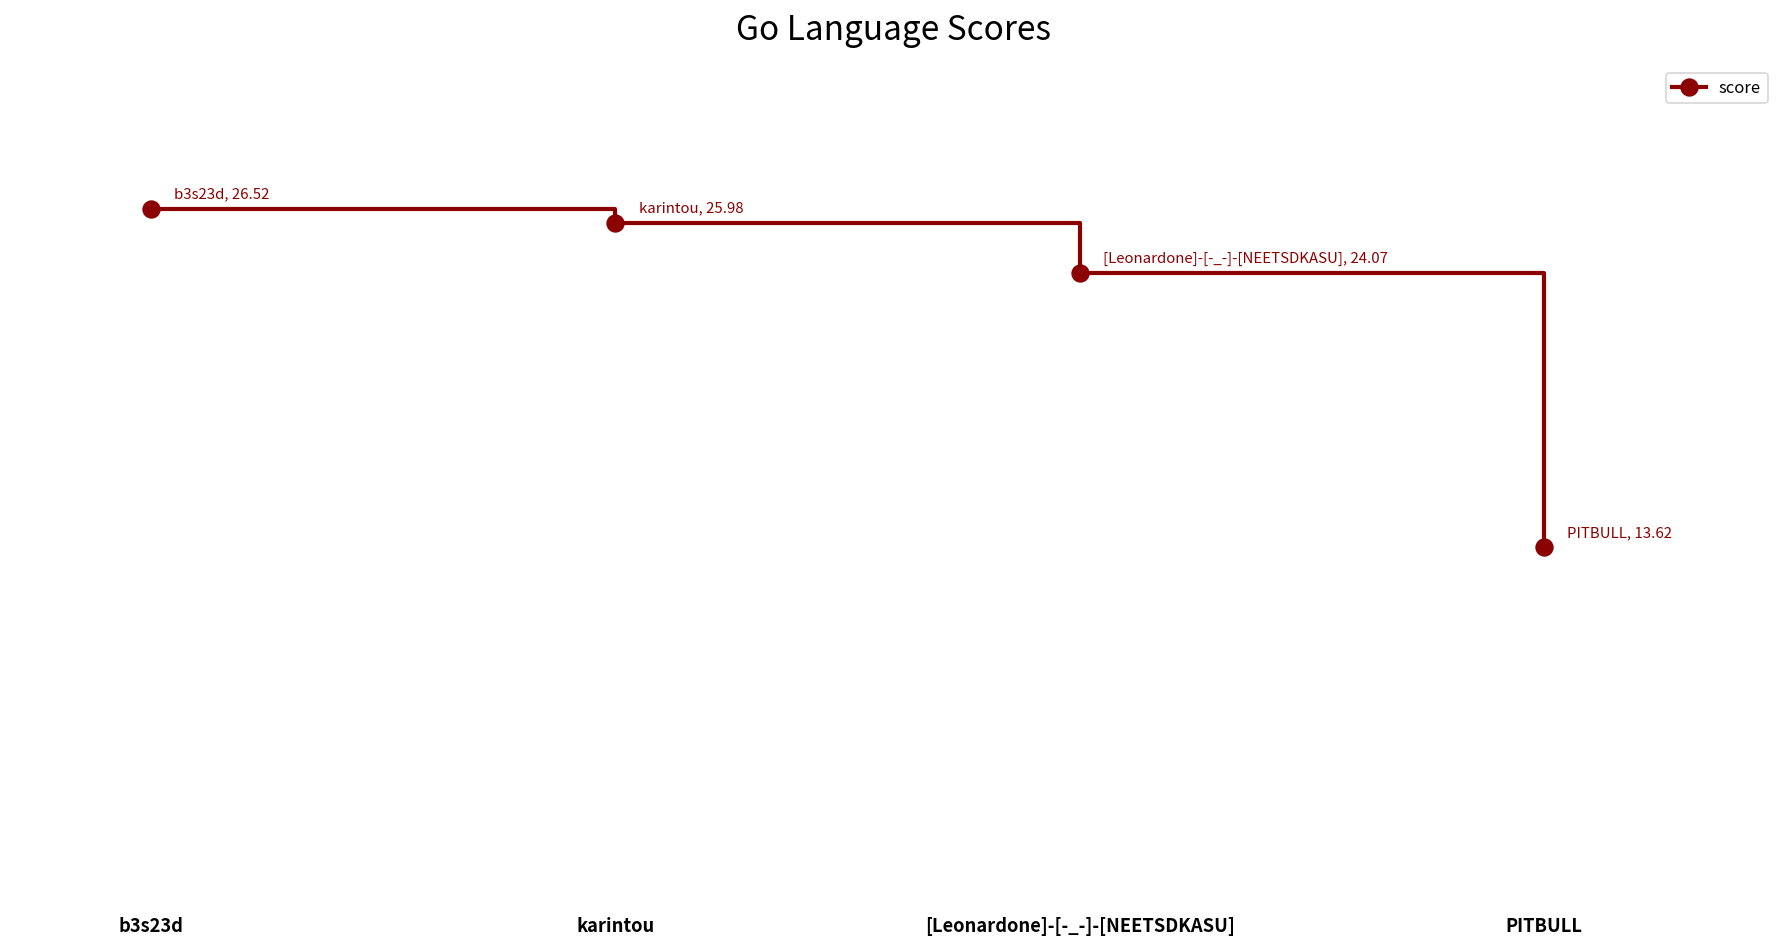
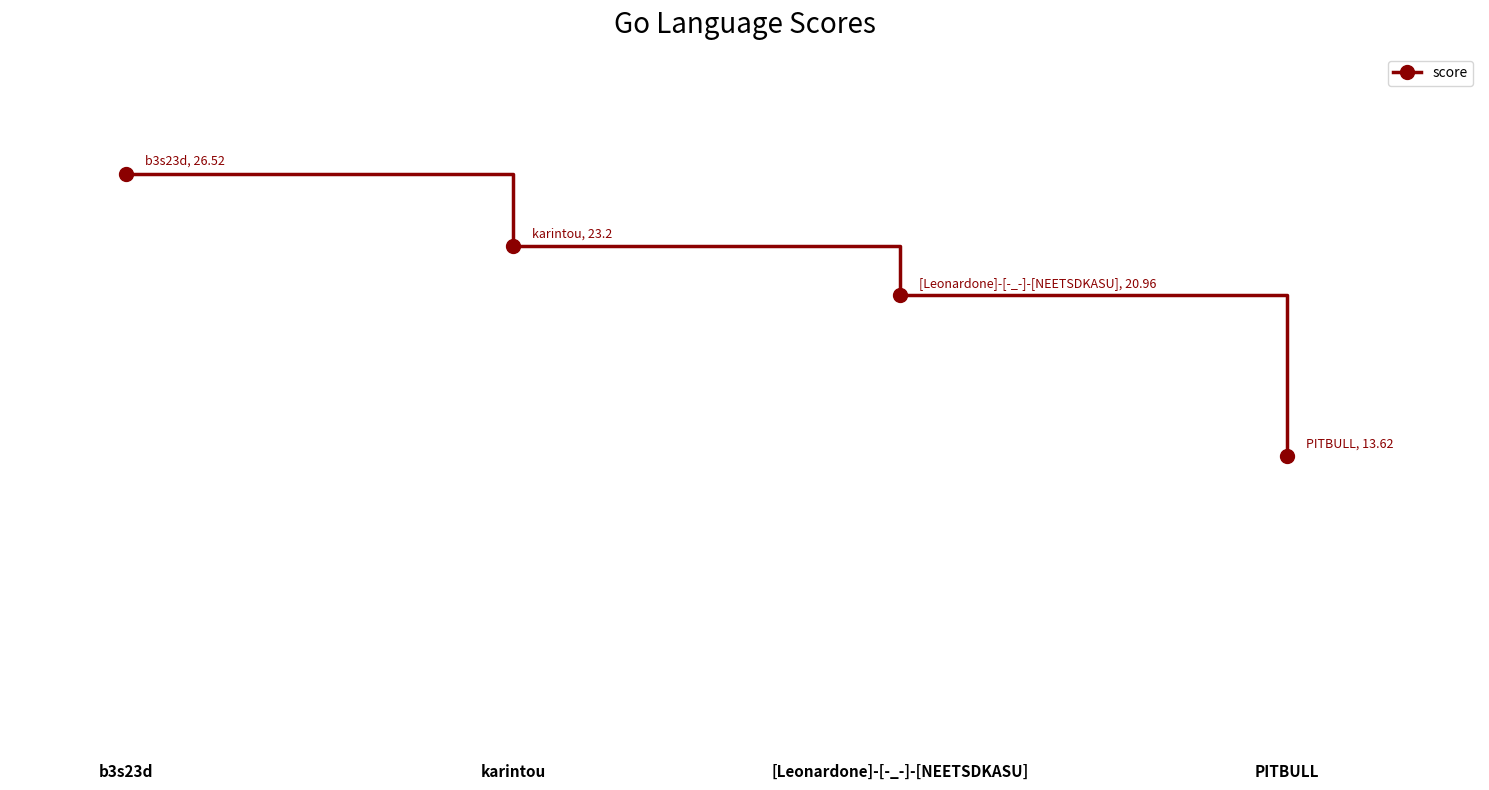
karintou: 25.98 -> 23.2
[Leonardone]-[-_-]-[NEETSDKASU]: 24.07 -> 20.96
